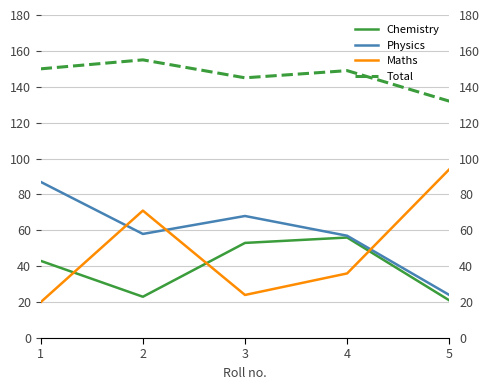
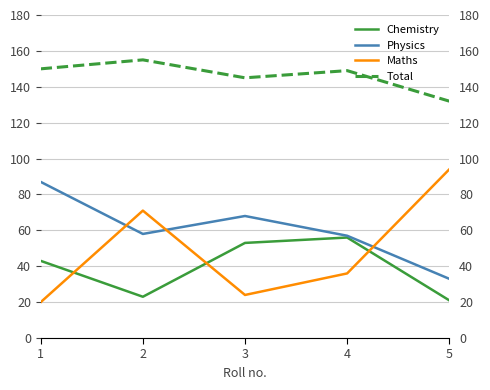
Physics, 5: 24 -> 33
